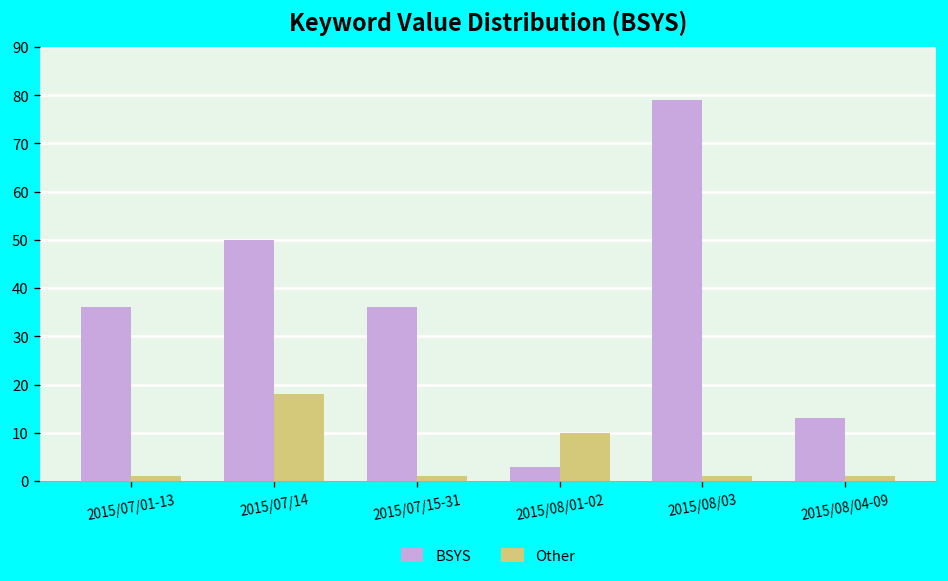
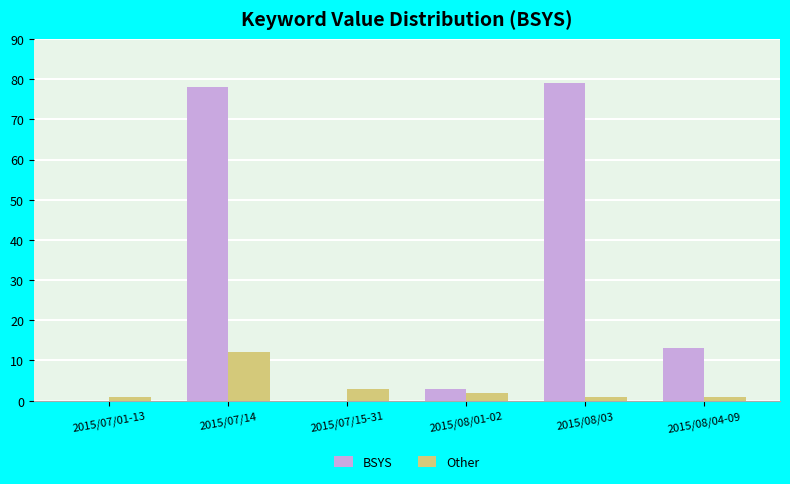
BSYS, 2015/07/01-13: 36 -> 0
BSYS, 2015/07/14: 50 -> 78
Other, 2015/07/14: 18 -> 12
BSYS, 2015/07/15-31: 36 -> 0
Other, 2015/07/15-31: 1 -> 3
Other, 2015/08/01-02: 10 -> 2
